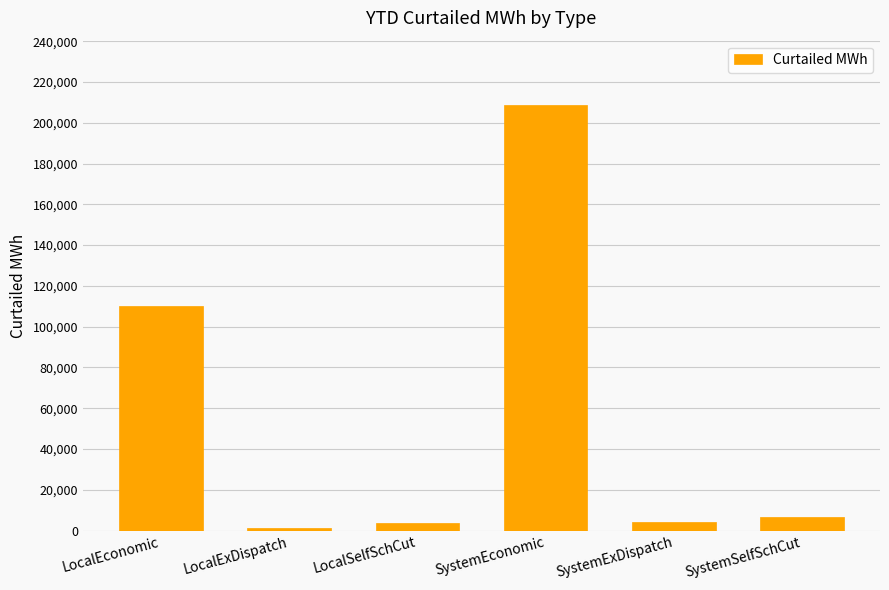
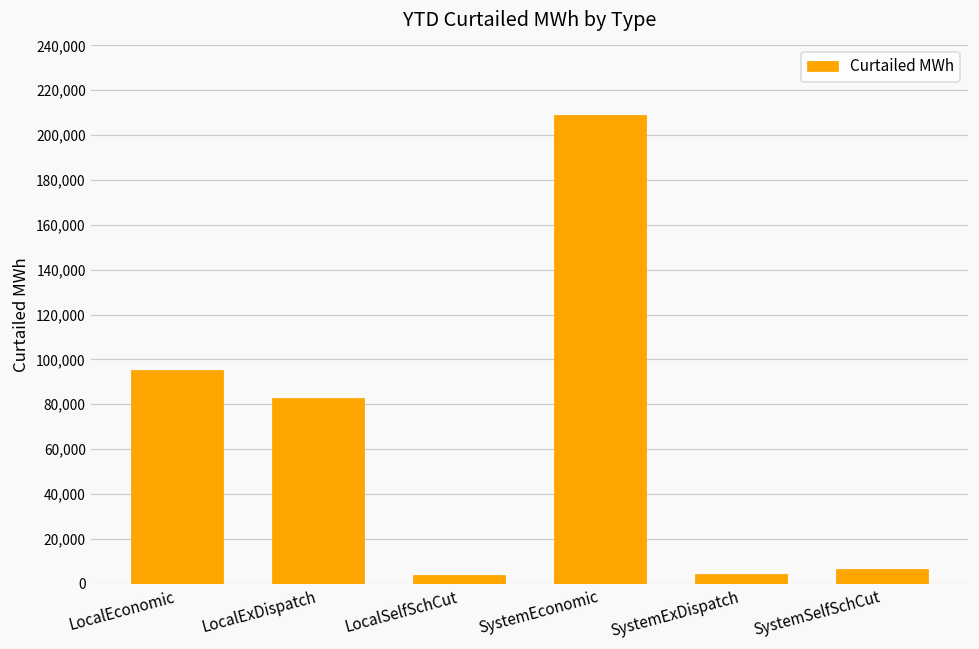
LocalEconomic: 110,000 -> 95,000
LocalExDispatch: 1,000 -> 83,000
